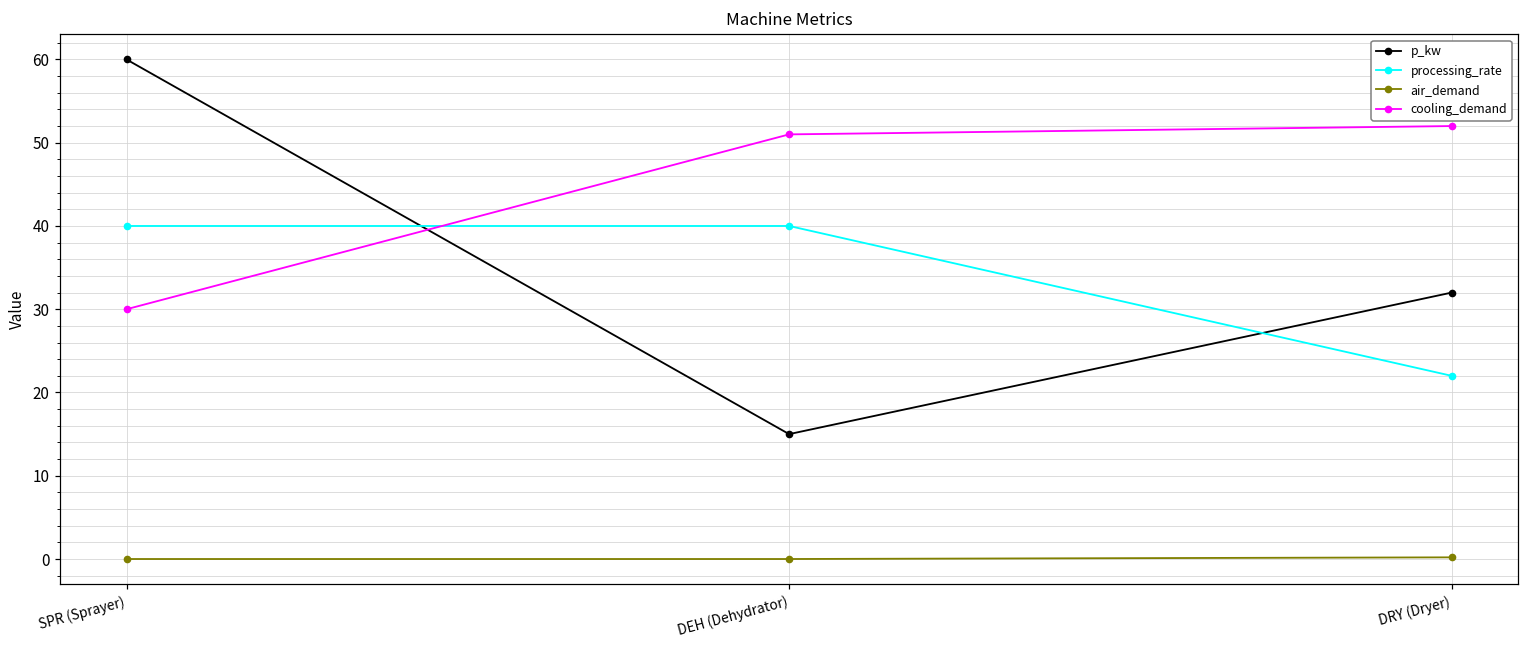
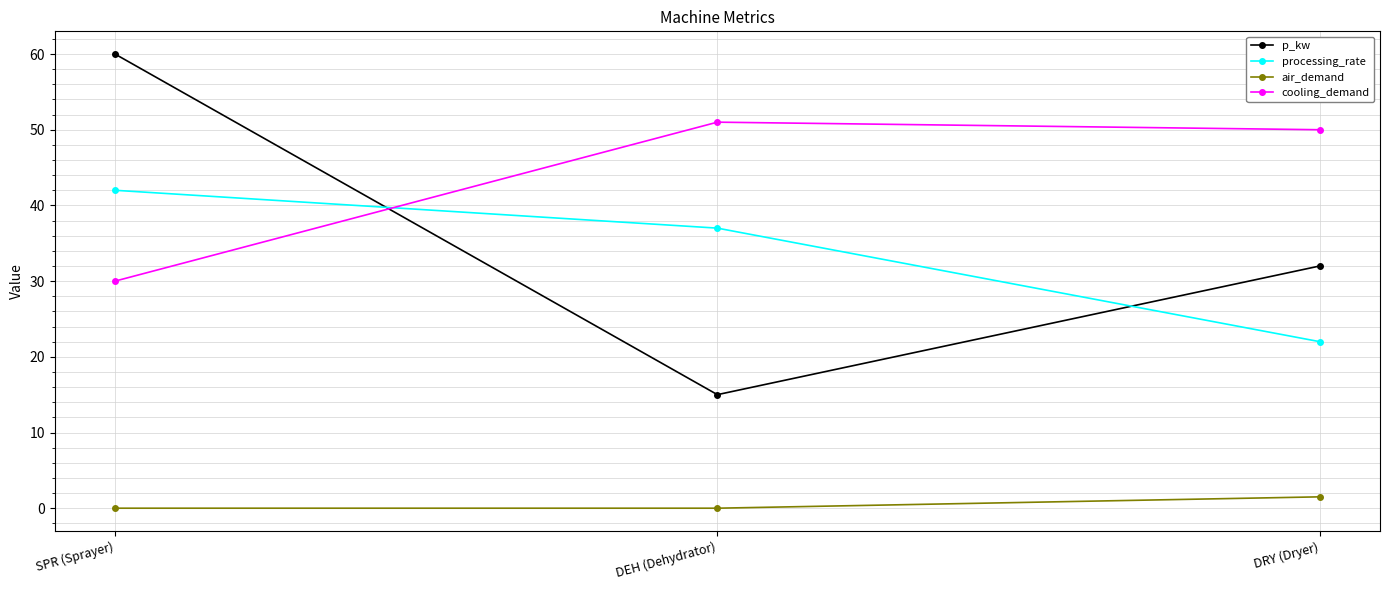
processing_rate, SPR (Sprayer): 40 -> 42
processing_rate, DEH (Dehydrator): 40 -> 37
air_demand, DRY (Dryer): 0 -> 2
cooling_demand, DRY (Dryer): 52 -> 50
